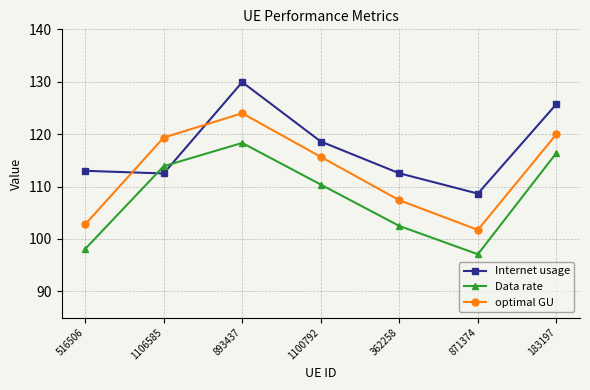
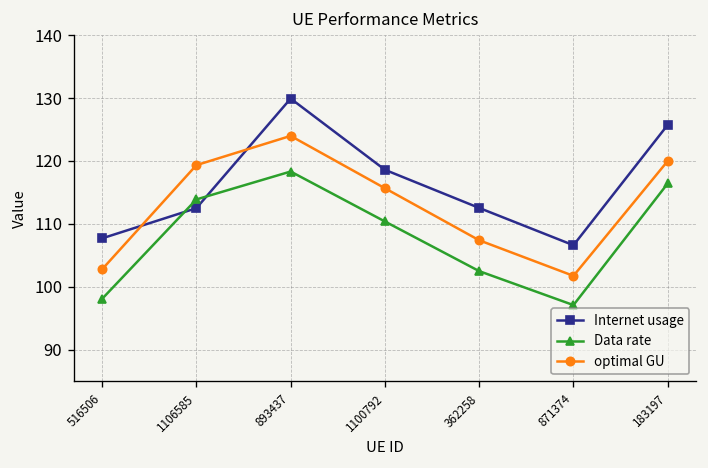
Internet usage, 516506: 113 -> 108
Internet usage, 871374: 109 -> 107
